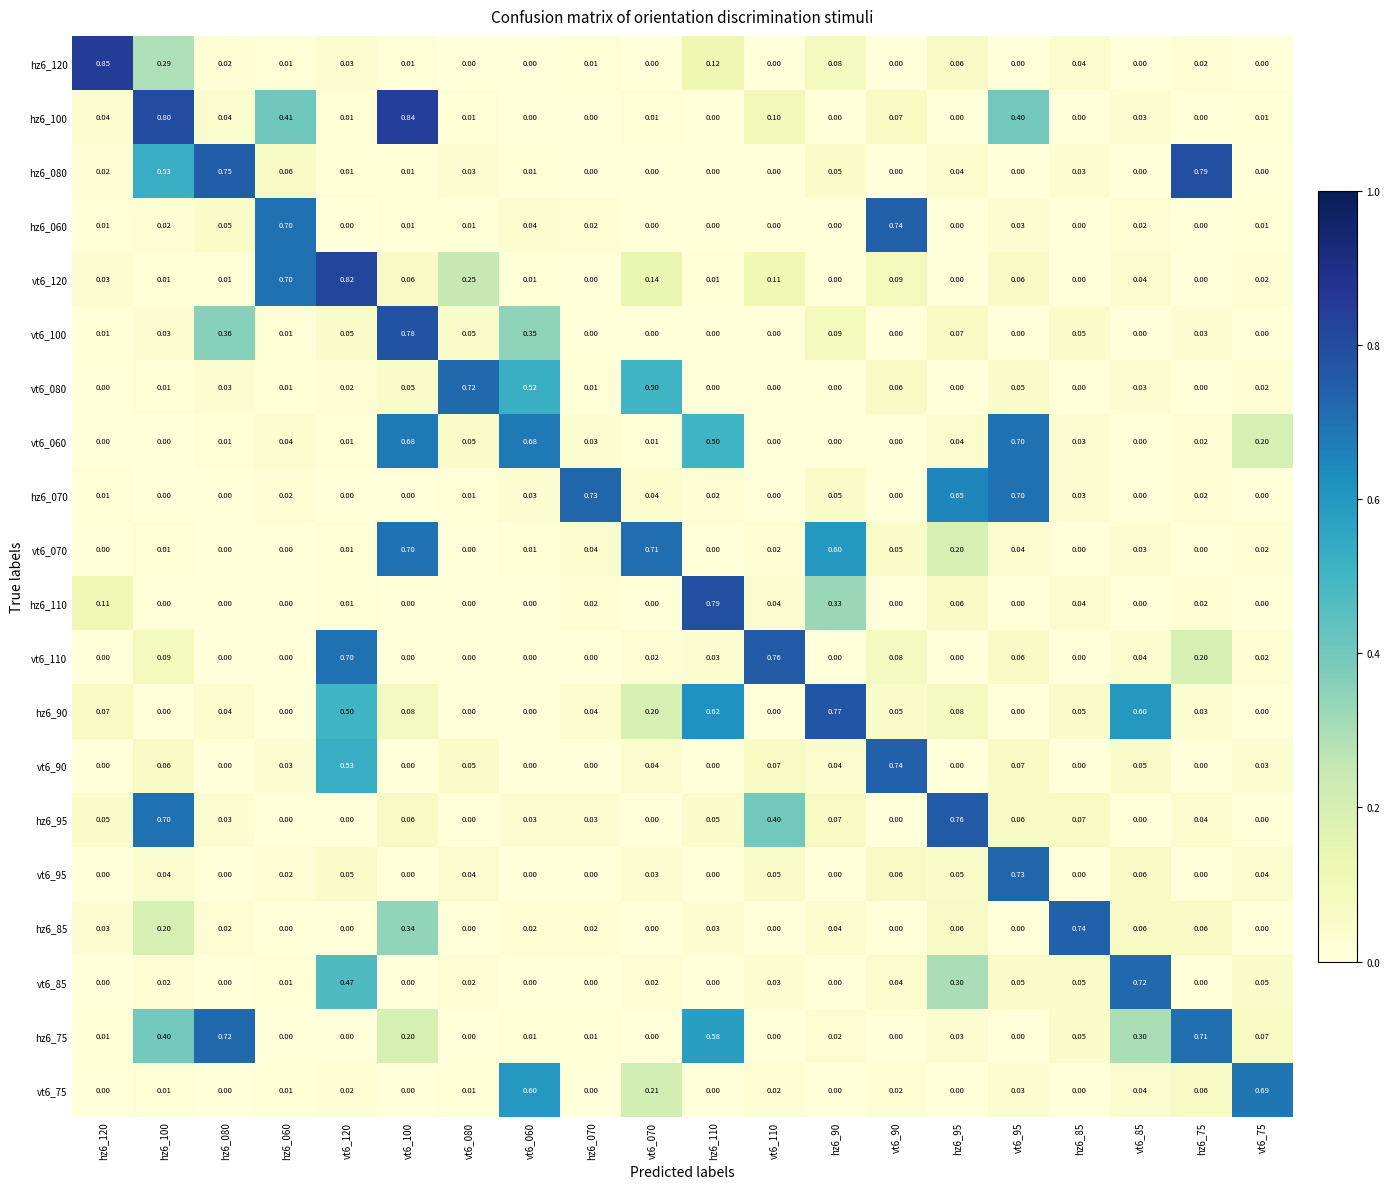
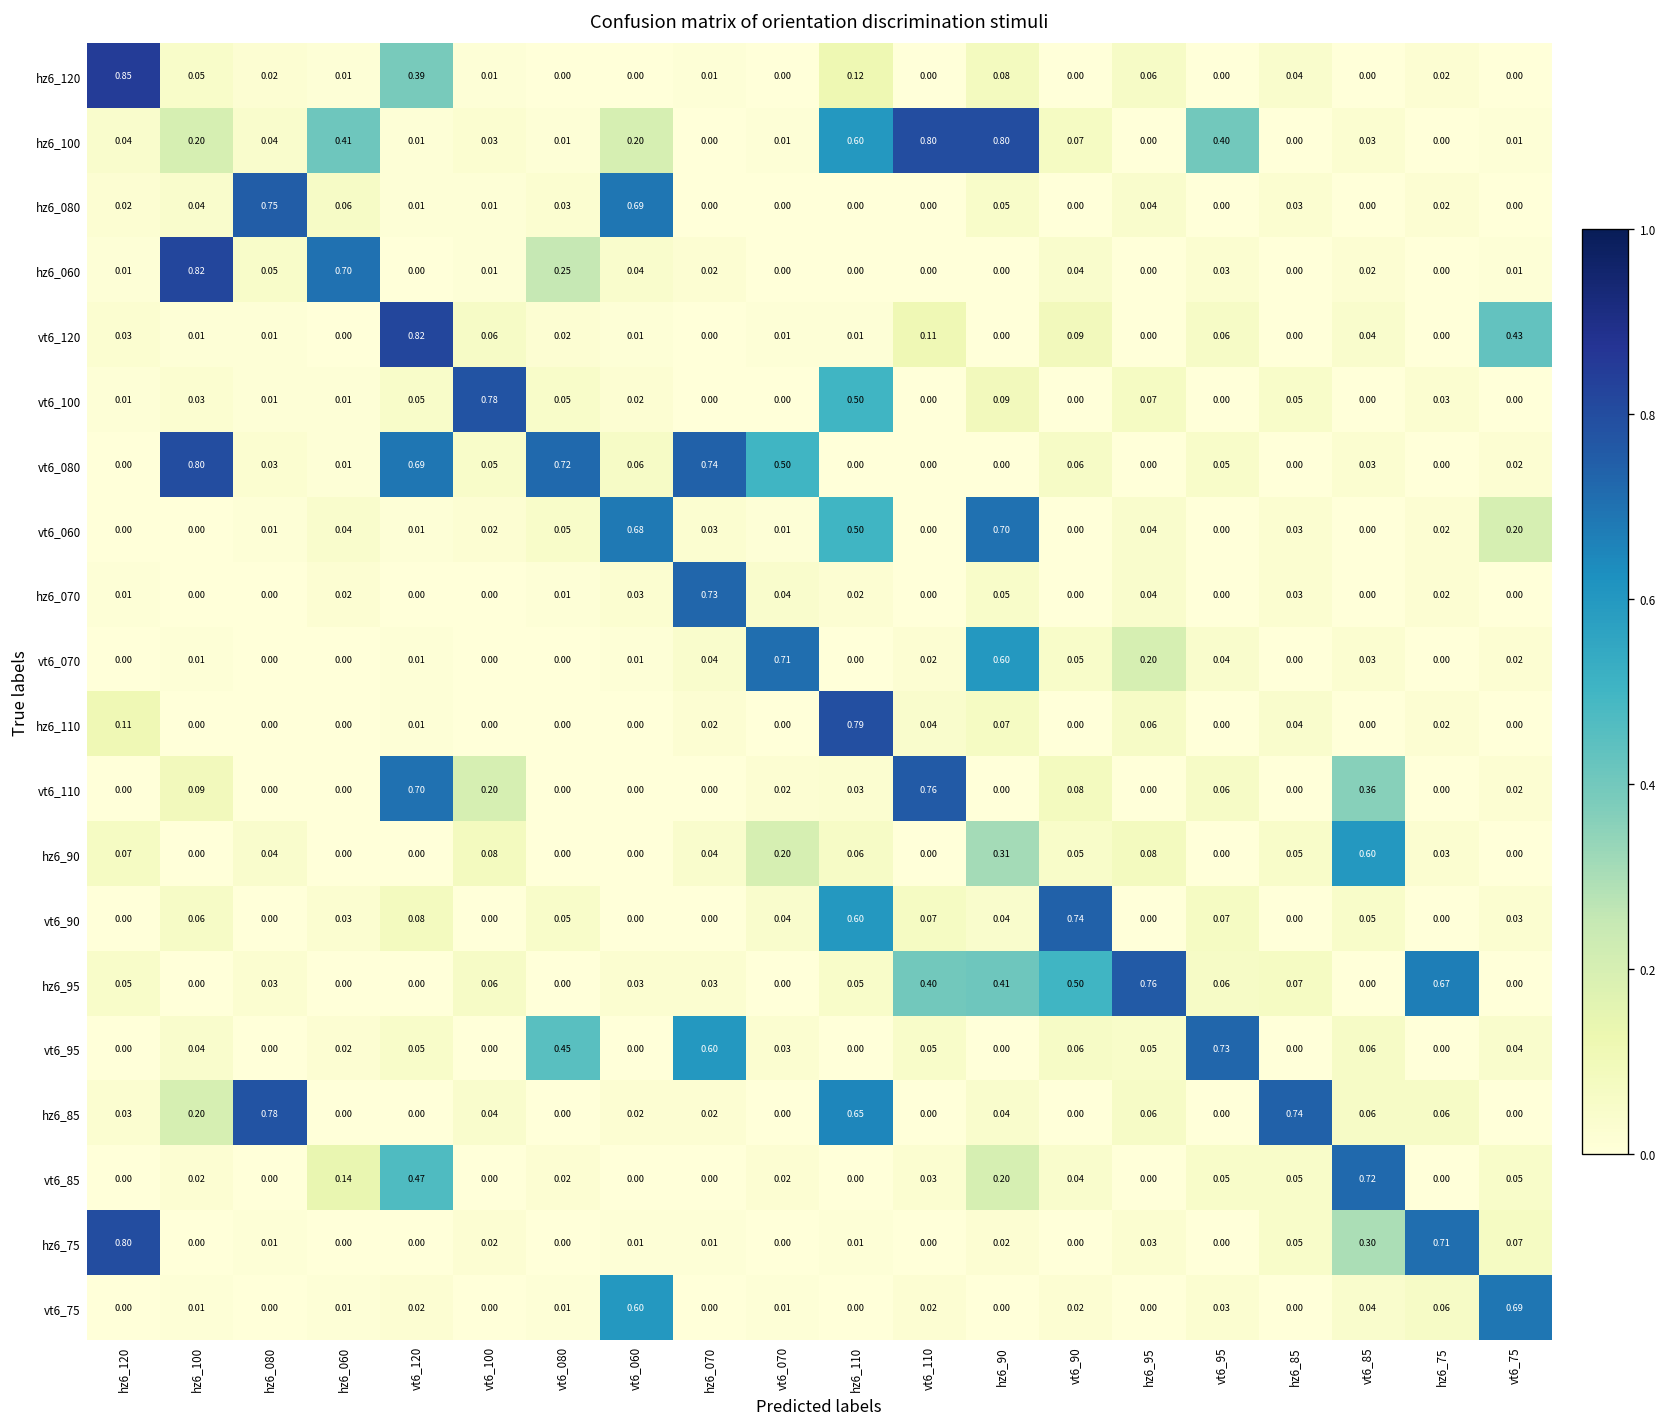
hz6_120, hz6_100: 0.29 -> 0.05
hz6_120, vt6_120: 0.03 -> 0.39
hz6_100, hz6_100: 0.80 -> 0.20
hz6_100, vt6_100: 0.84 -> 0.03
hz6_100, vt6_060: 0.00 -> 0.20
hz6_100, hz6_110: 0.00 -> 0.60
hz6_100, vt6_110: 0.10 -> 0.80
hz6_100, hz6_90: 0.00 -> 0.80
hz6_080, hz6_100: 0.53 -> 0.04
hz6_080, vt6_060: 0.01 -> 0.69
hz6_080, hz6_75: 0.79 -> 0.02
hz6_060, hz6_100: 0.02 -> 0.82
hz6_060, vt6_080: 0.01 -> 0.25
hz6_060, vt6_90: 0.74 -> 0.04
vt6_120, hz6_060: 0.70 -> 0.00
vt6_120, vt6_080: 0.25 -> 0.02
vt6_120, vt6_070: 0.14 -> 0.01
vt6_120, vt6_75: 0.02 -> 0.43
vt6_100, hz6_080: 0.36 -> 0.01
vt6_100, vt6_060: 0.35 -> 0.02
vt6_100, hz6_110: 0.00 -> 0.50
vt6_080, hz6_100: 0.01 -> 0.80
vt6_080, vt6_120: 0.02 -> 0.69
vt6_080, vt6_060: 0.52 -> 0.06
vt6_080, hz6_070: 0.01 -> 0.74
vt6_060, vt6_100: 0.68 -> 0.02
vt6_060, hz6_90: 0.00 -> 0.70
vt6_060, vt6_95: 0.70 -> 0.00
hz6_070, hz6_95: 0.65 -> 0.04
hz6_070, vt6_95: 0.70 -> 0.00
vt6_070, vt6_100: 0.70 -> 0.00
hz6_110, hz6_90: 0.33 -> 0.07
vt6_110, vt6_100: 0.00 -> 0.20
vt6_110, vt6_85: 0.04 -> 0.36
vt6_110, hz6_75: 0.20 -> 0.00
hz6_90, vt6_120: 0.50 -> 0.00
hz6_90, hz6_110: 0.62 -> 0.06
hz6_90, hz6_90: 0.77 -> 0.31
vt6_90, vt6_120: 0.53 -> 0.08
vt6_90, hz6_110: 0.00 -> 0.60
hz6_95, hz6_100: 0.70 -> 0.00
hz6_95, hz6_90: 0.07 -> 0.41
hz6_95, vt6_90: 0.00 -> 0.50
hz6_95, hz6_75: 0.04 -> 0.67
vt6_95, vt6_080: 0.04 -> 0.45
vt6_95, hz6_070: 0.00 -> 0.60
hz6_85, hz6_080: 0.02 -> 0.78
hz6_85, vt6_100: 0.34 -> 0.04
hz6_85, hz6_110: 0.03 -> 0.65
vt6_85, hz6_060: 0.01 -> 0.14
vt6_85, hz6_90: 0.00 -> 0.20
vt6_85, hz6_95: 0.30 -> 0.00
hz6_75, hz6_120: 0.01 -> 0.80
hz6_75, hz6_100: 0.40 -> 0.00
hz6_75, hz6_080: 0.72 -> 0.01
hz6_75, vt6_100: 0.20 -> 0.02
hz6_75, hz6_110: 0.58 -> 0.01
vt6_75, vt6_070: 0.21 -> 0.01
